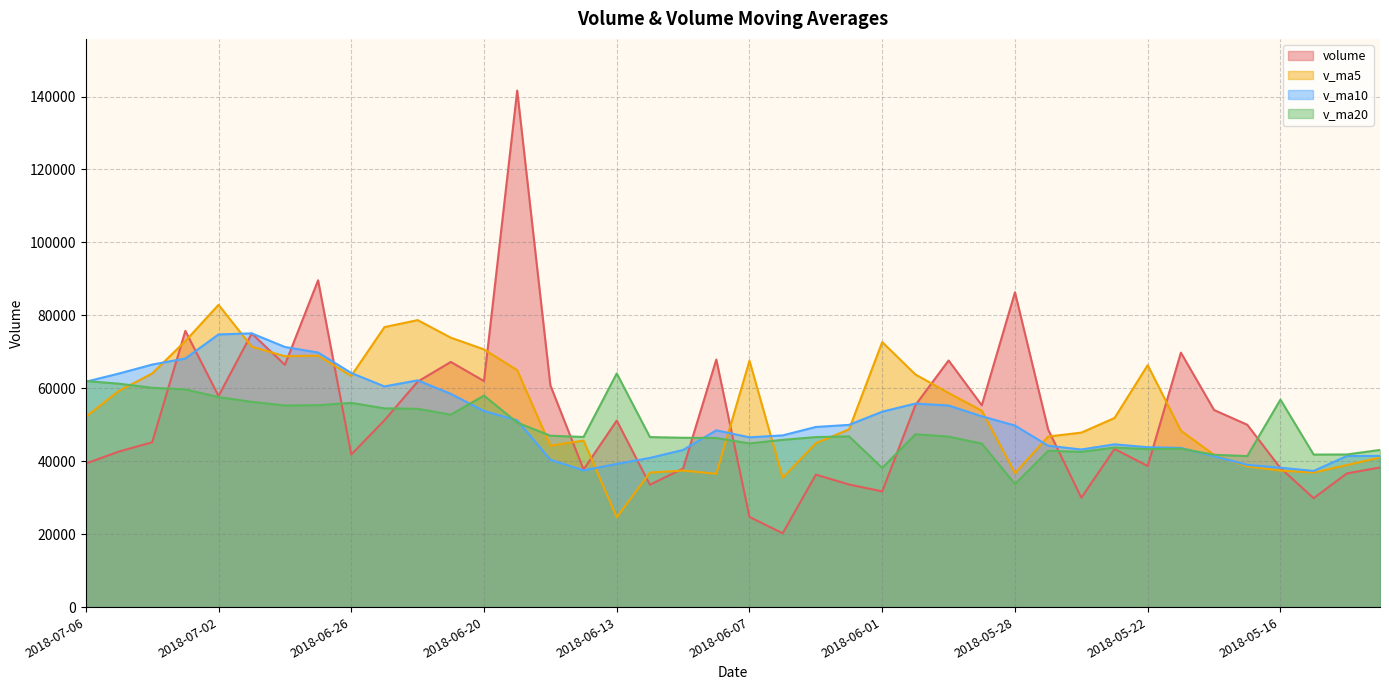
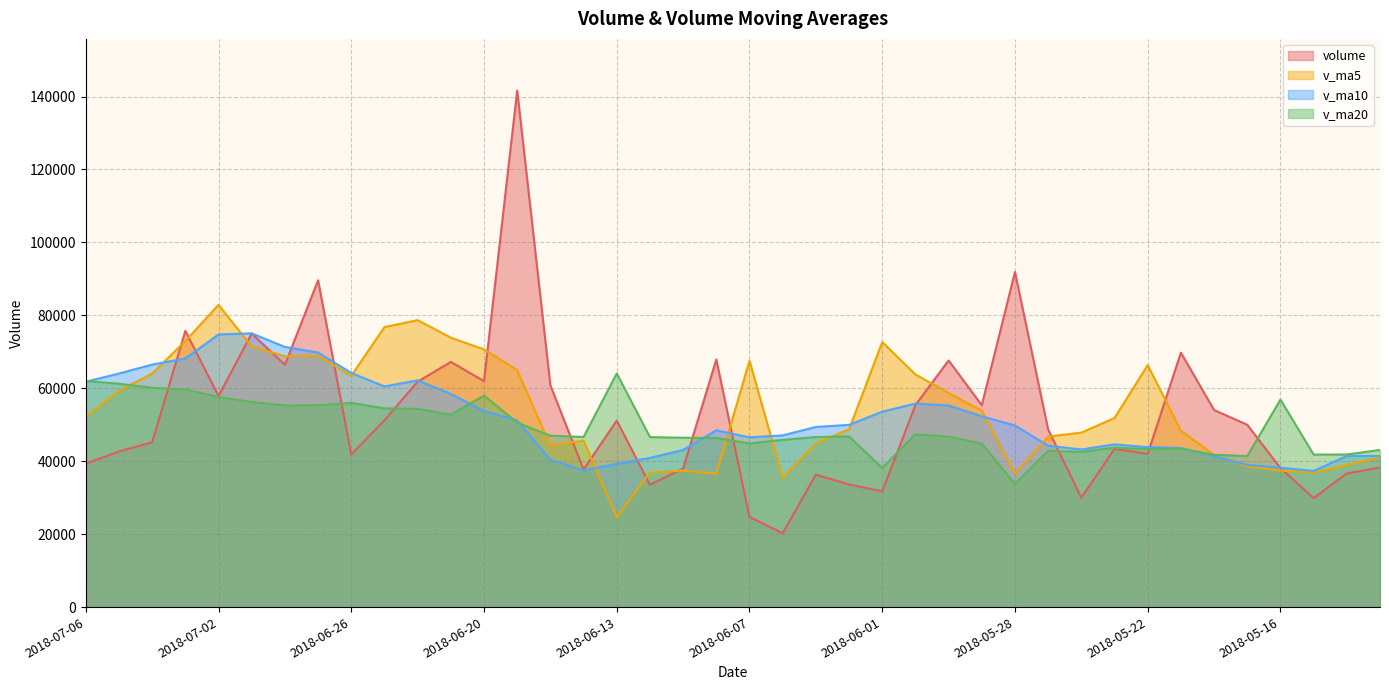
volume, 2018-05-28: 86000 -> 92000
volume, 2018-05-22: 39000 -> 42000
